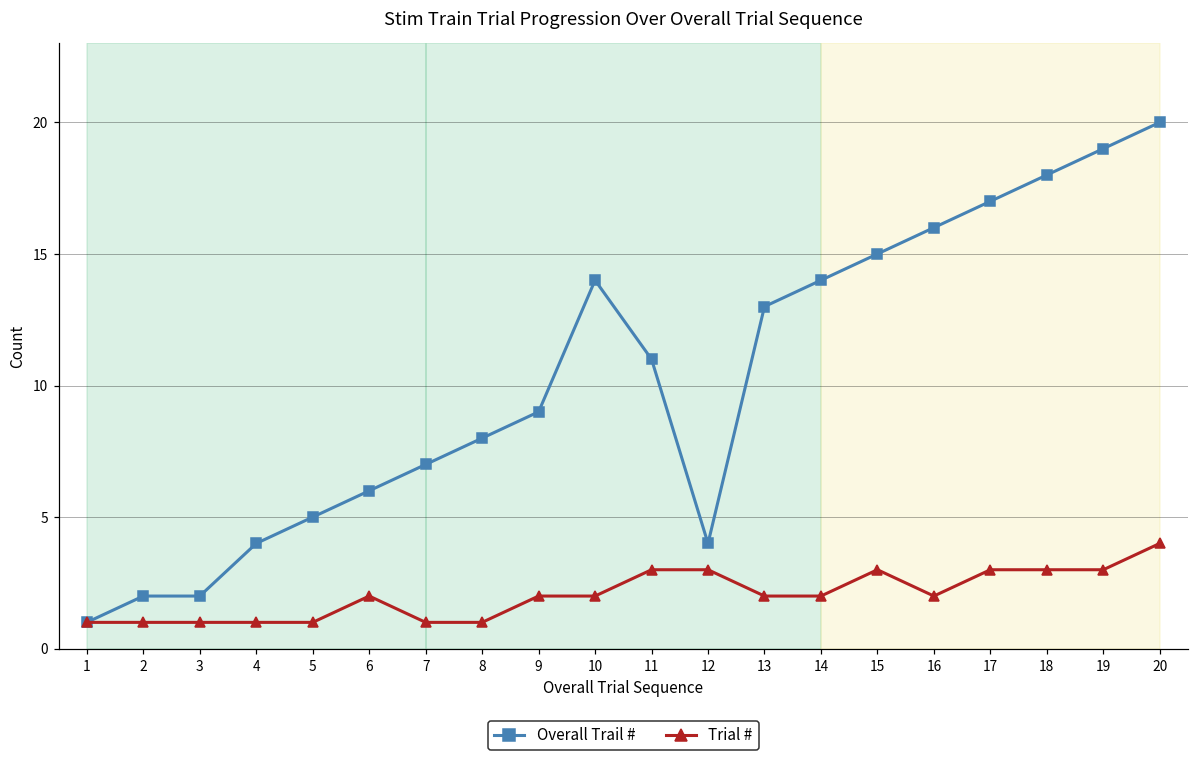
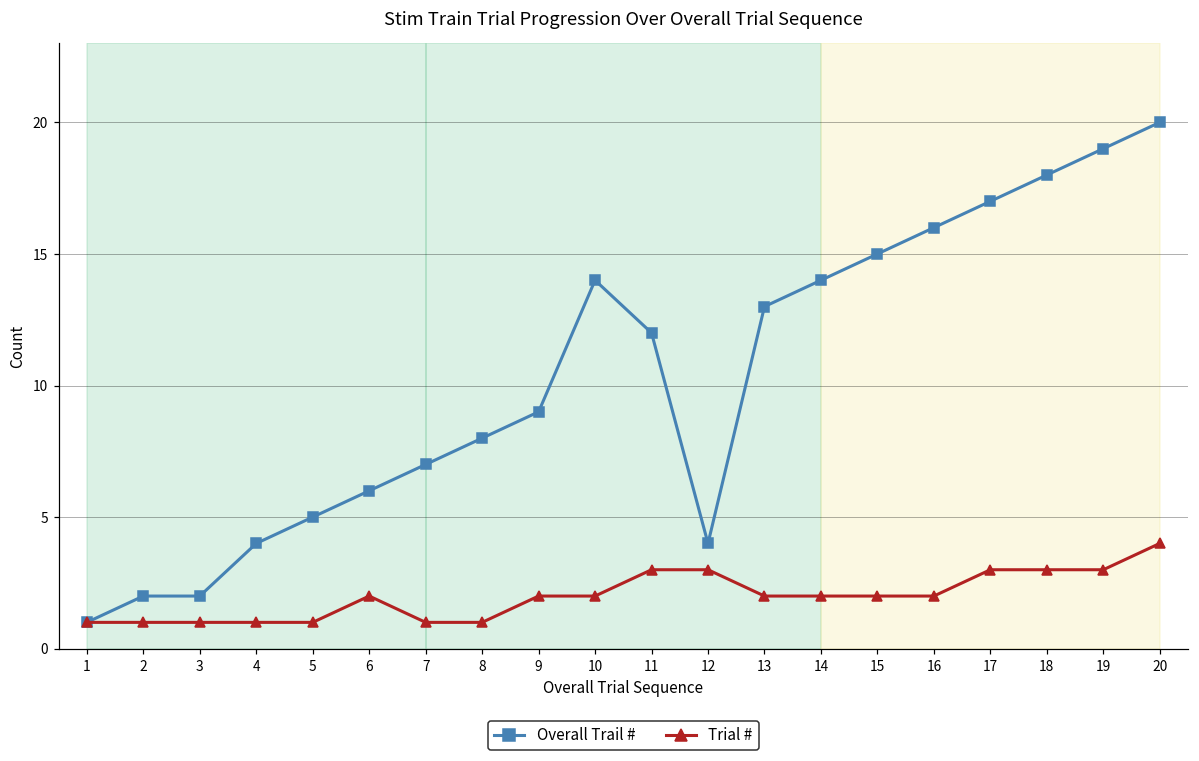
Overall Trail #, 11: 11 -> 12
Trial #, 15: 3 -> 2
